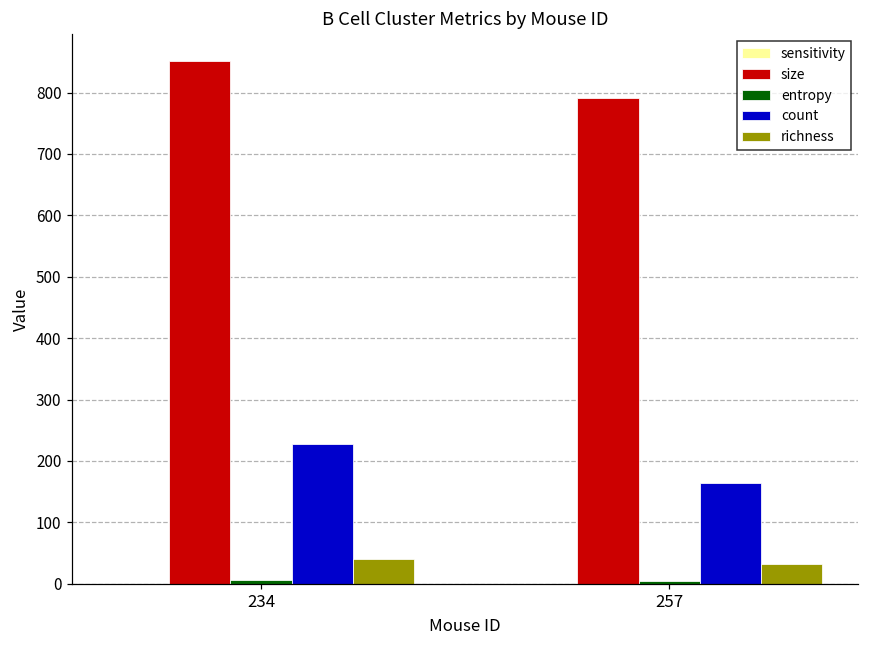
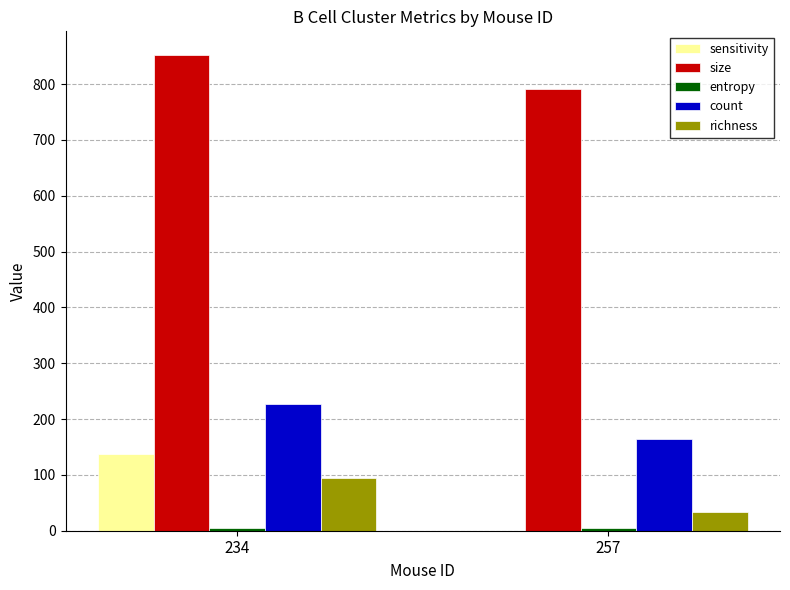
sensitivity, 234: 0 -> 140
richness, 234: 40 -> 100
